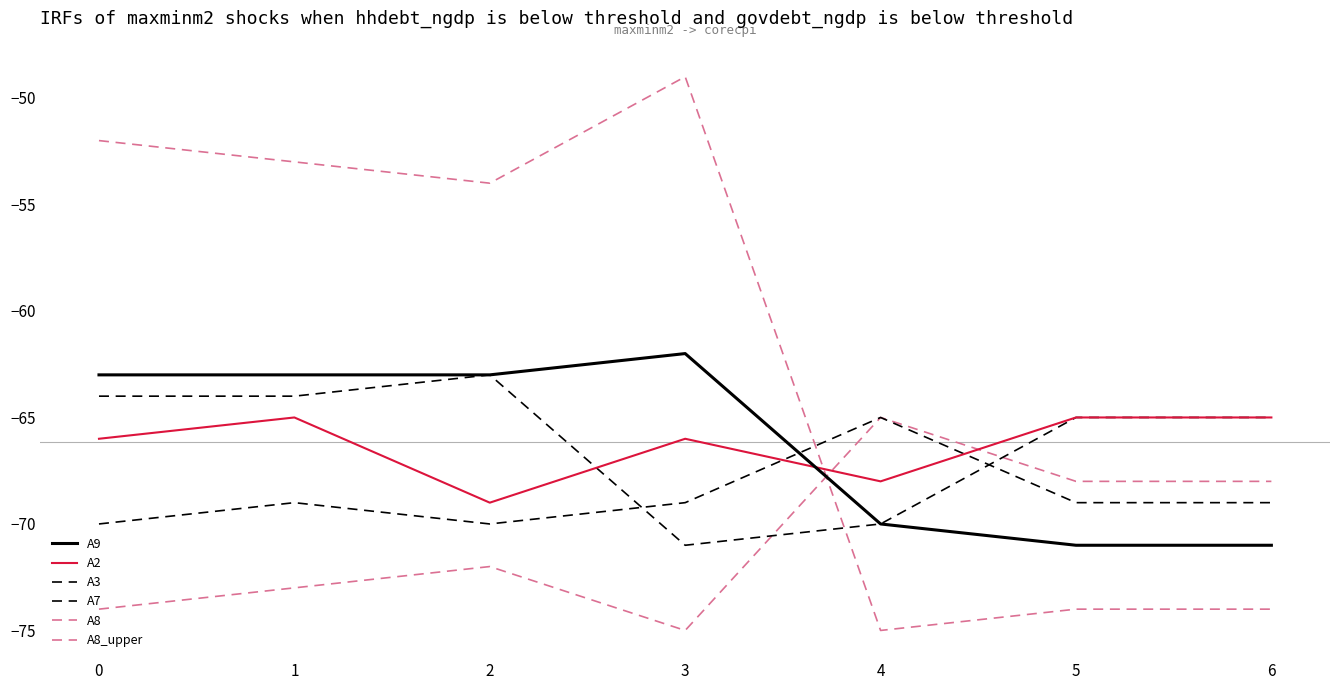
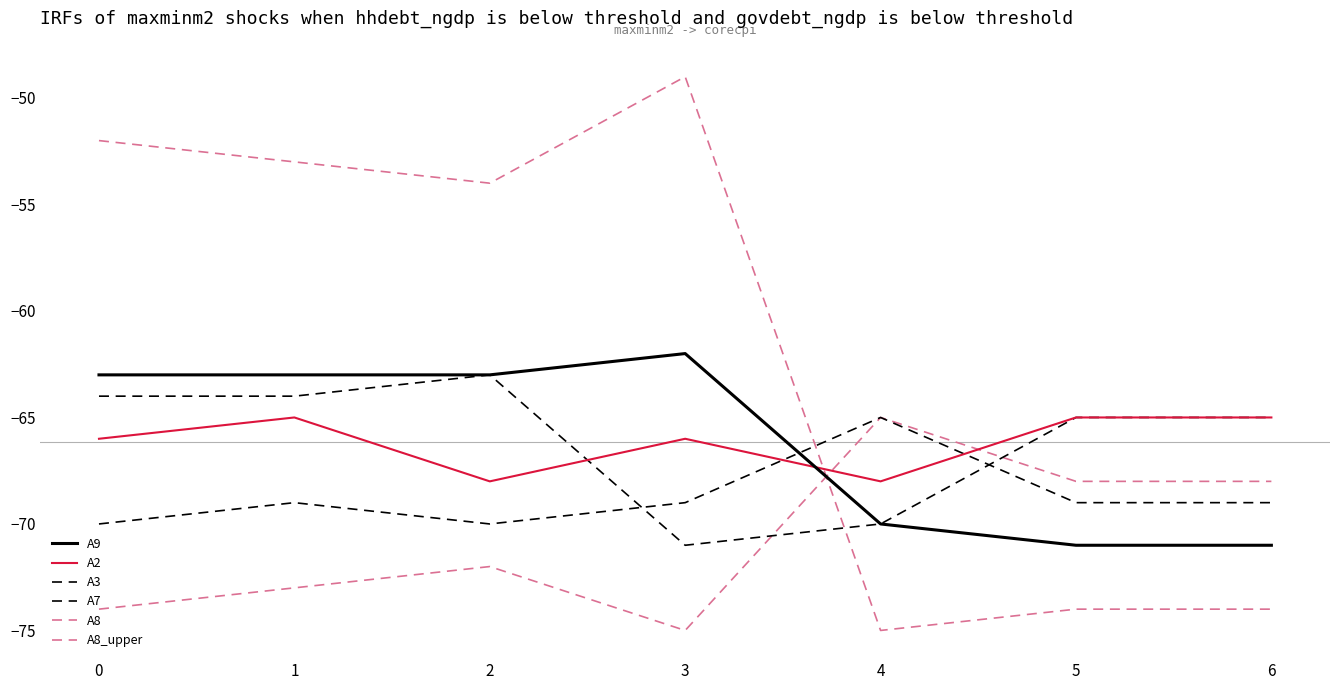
A2, 2: -69 -> -68
